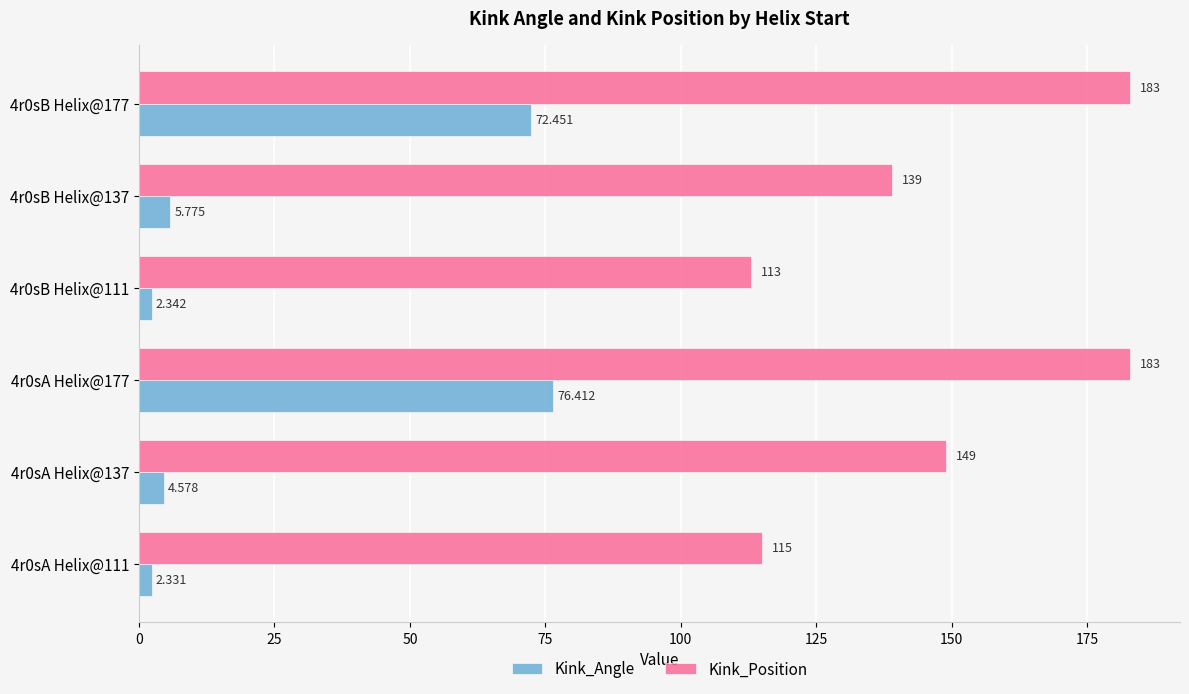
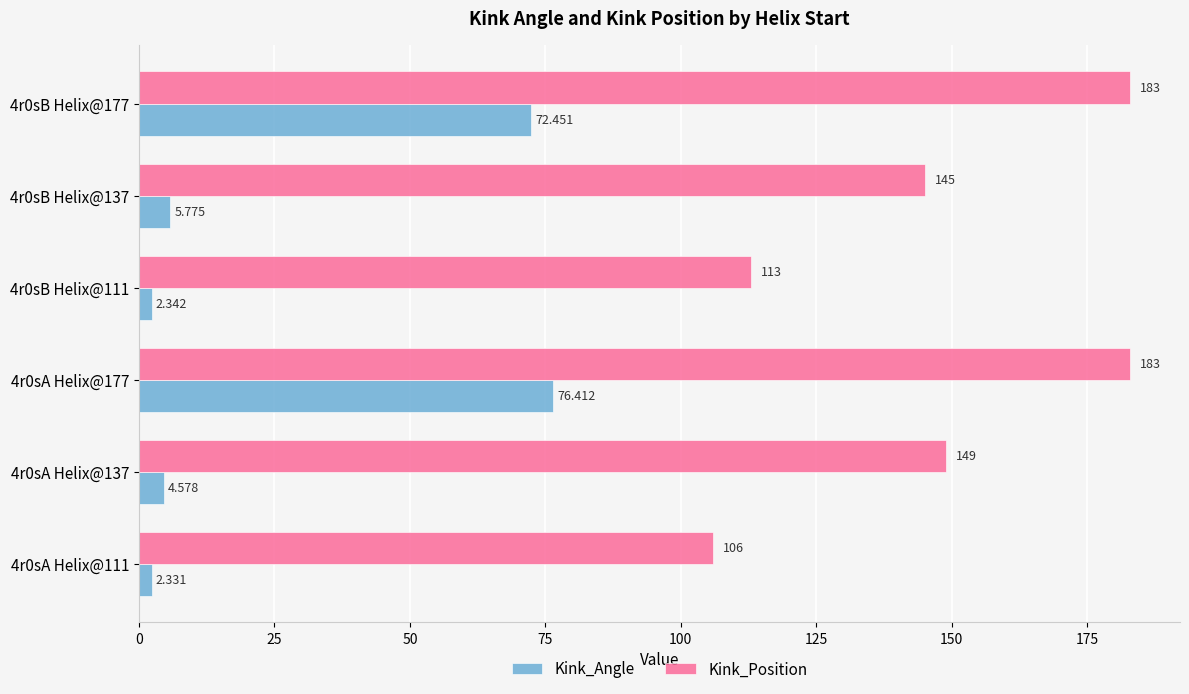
Kink_Position, 4r0sB Helix@137: 139 -> 145
Kink_Position, 4r0sA Helix@111: 115 -> 106
